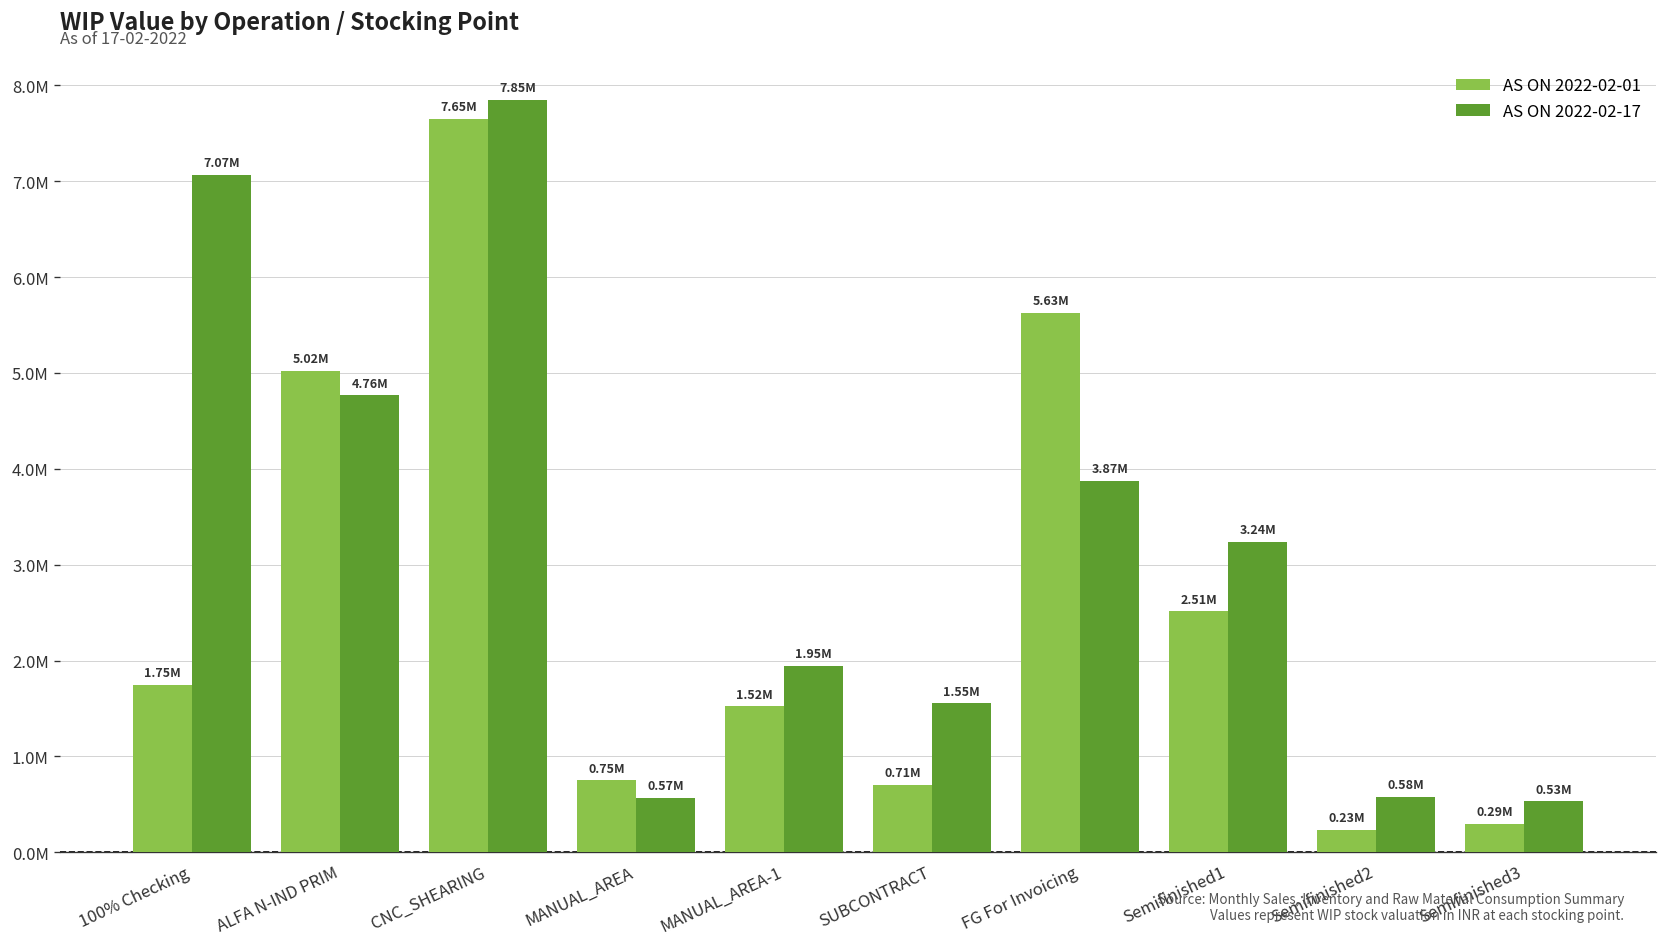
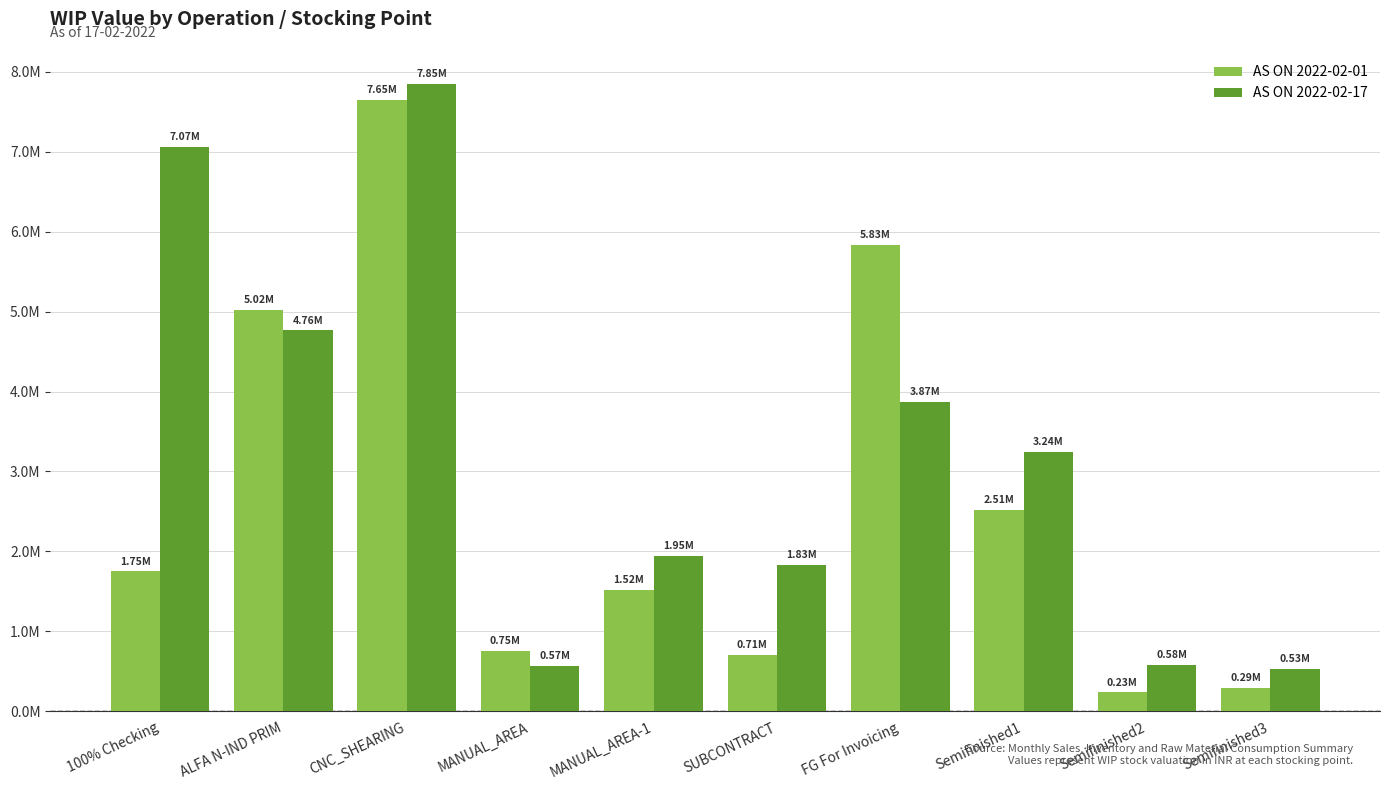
AS ON 2022-02-17, SUBCONTRACT: 1.55M -> 1.83M
AS ON 2022-02-01, FG For Invoicing: 5.63M -> 5.83M
